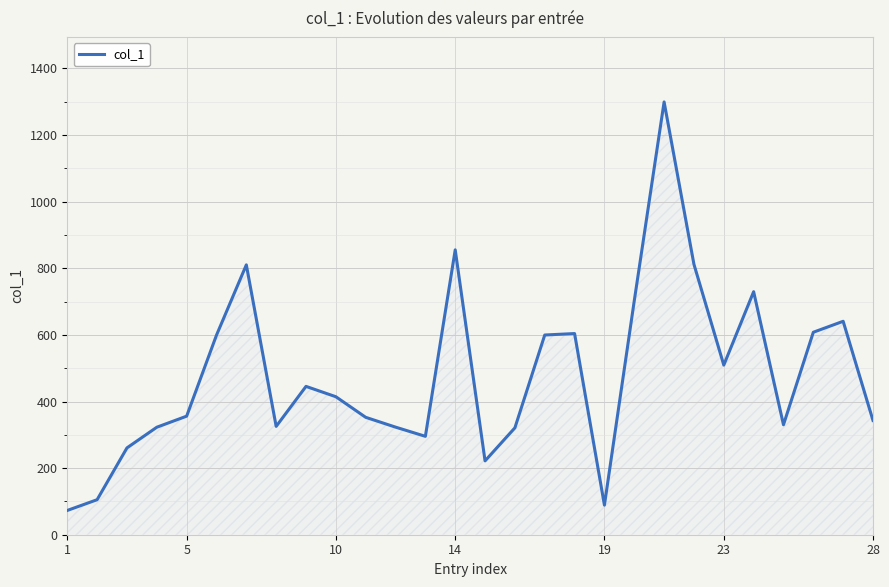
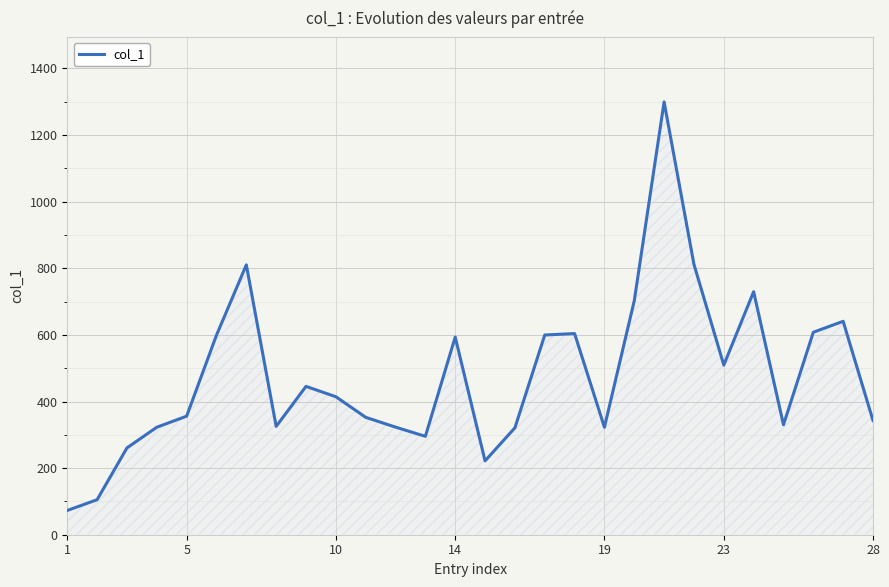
14: 860 -> 590
19: 90 -> 320
